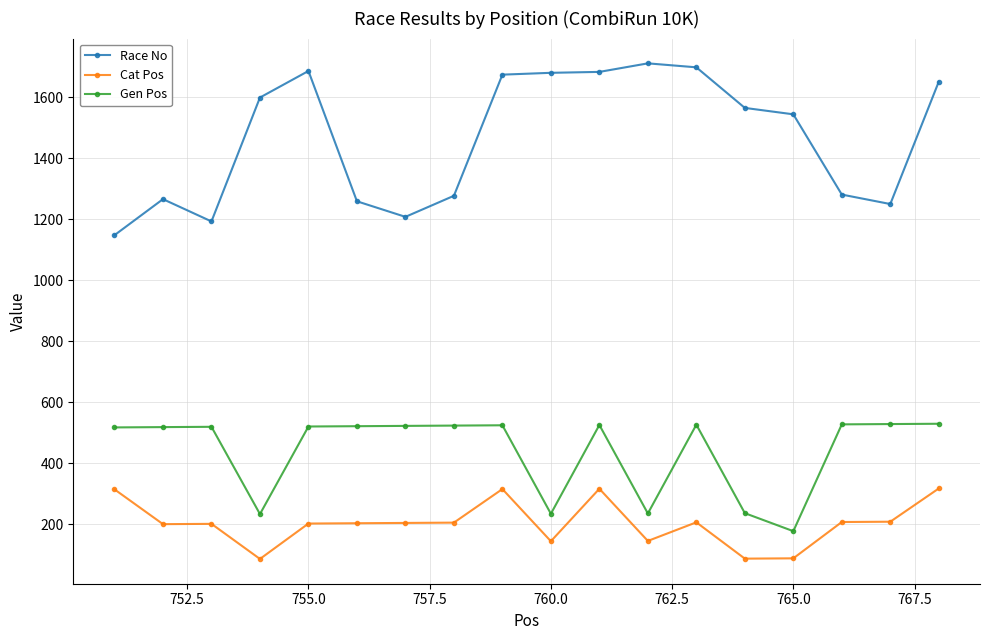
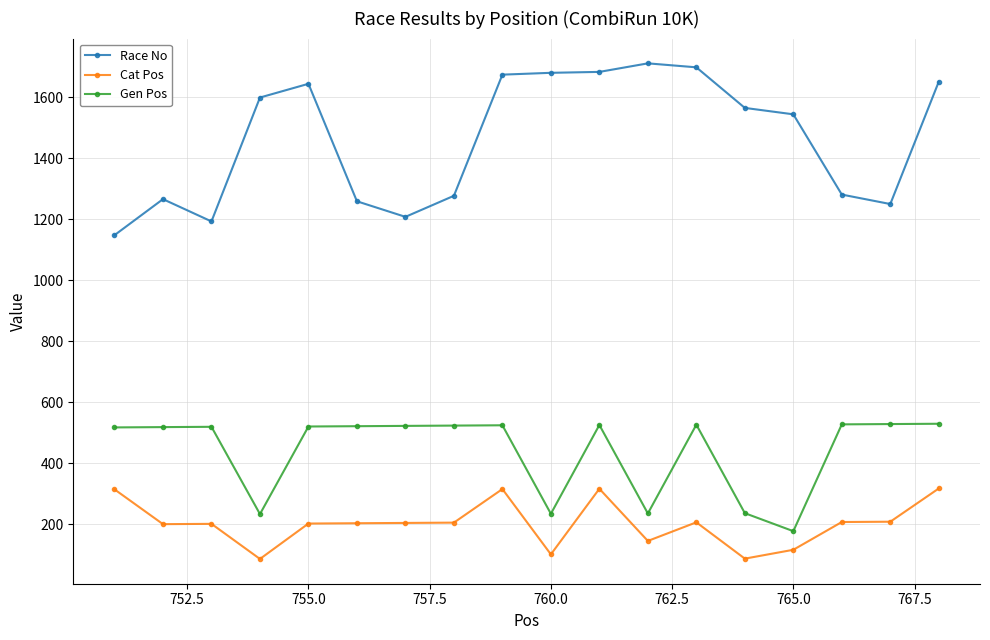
Race No, 755.0: 1690 -> 1640
Cat Pos, 760.0: 150 -> 100
Cat Pos, 765.0: 90 -> 120
